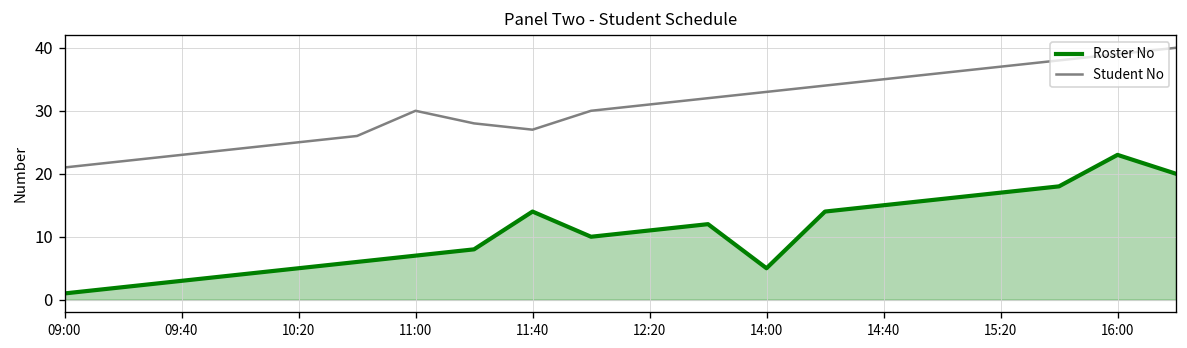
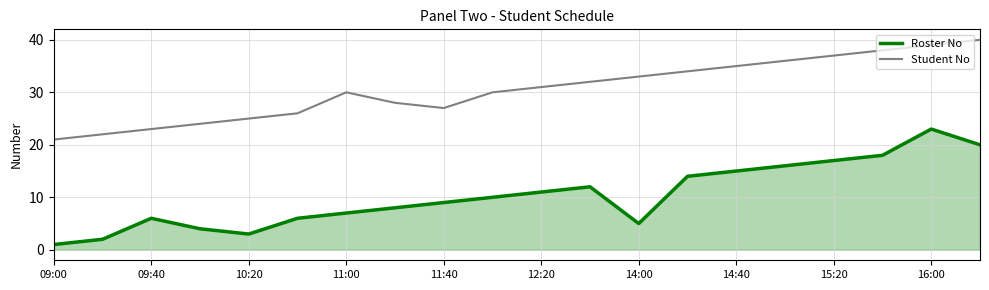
Roster No, 09:40: 3 -> 6
Roster No, 10:20: 5 -> 3
Roster No, 11:40: 14 -> 9
